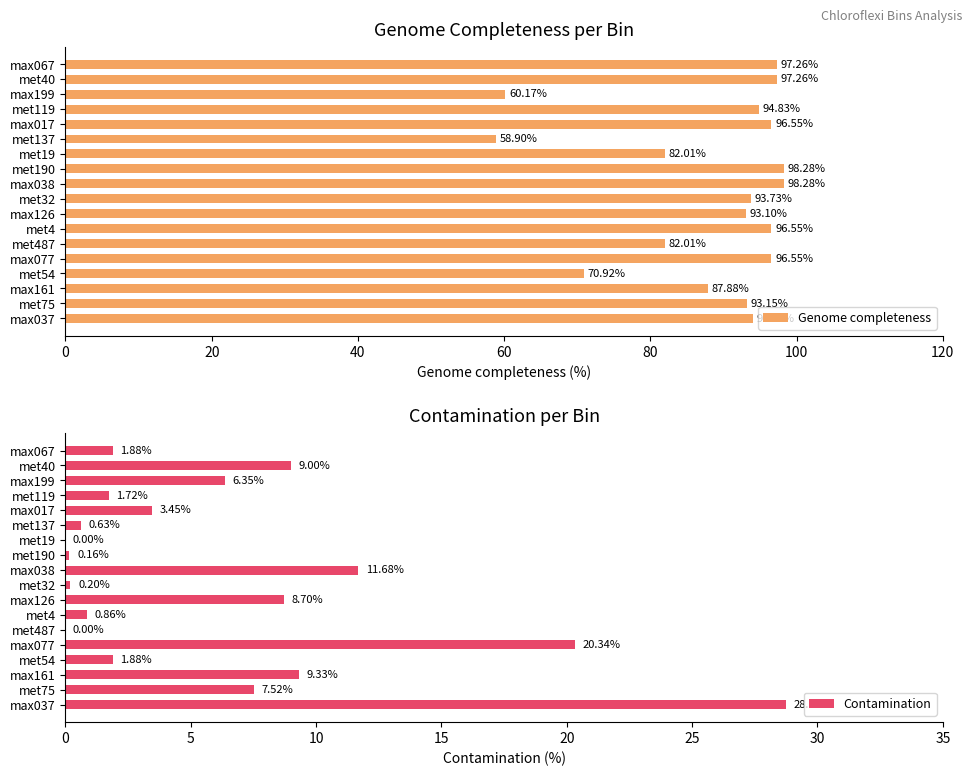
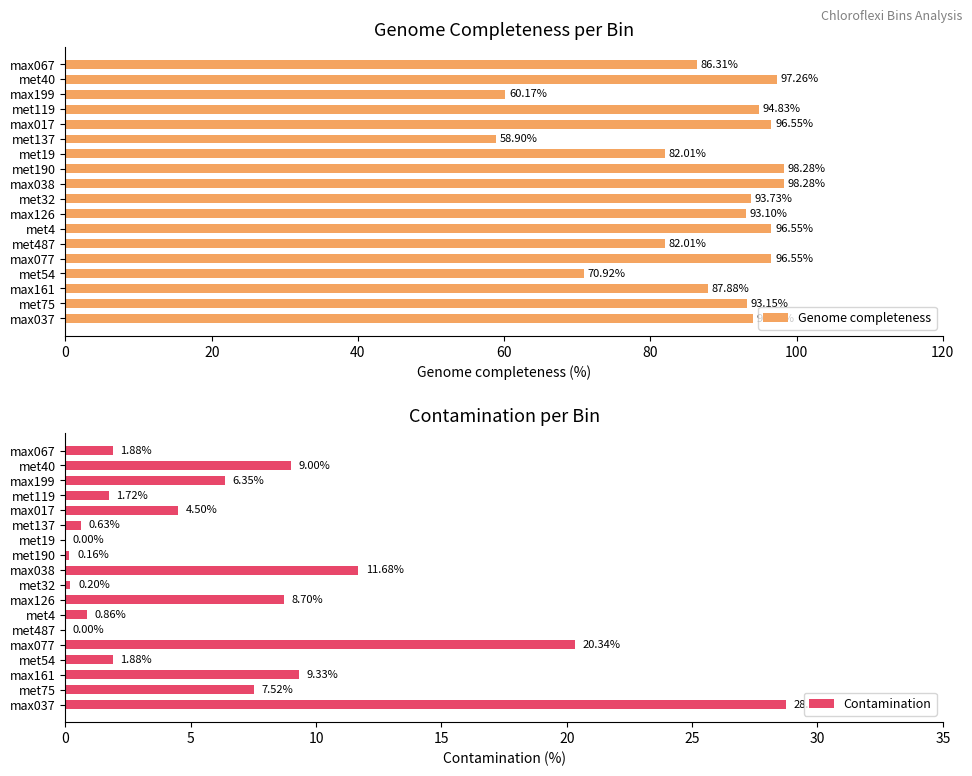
Genome Completeness per Bin, max067: 97.26% -> 86.31%
Contamination per Bin, max017: 3.45% -> 4.50%
